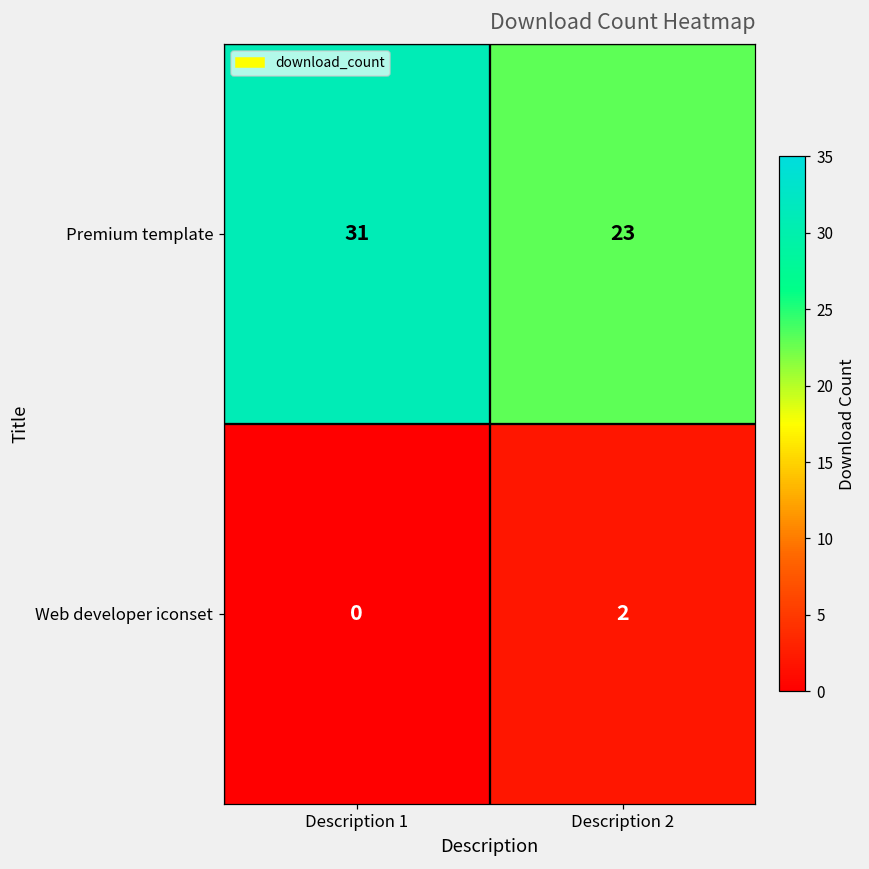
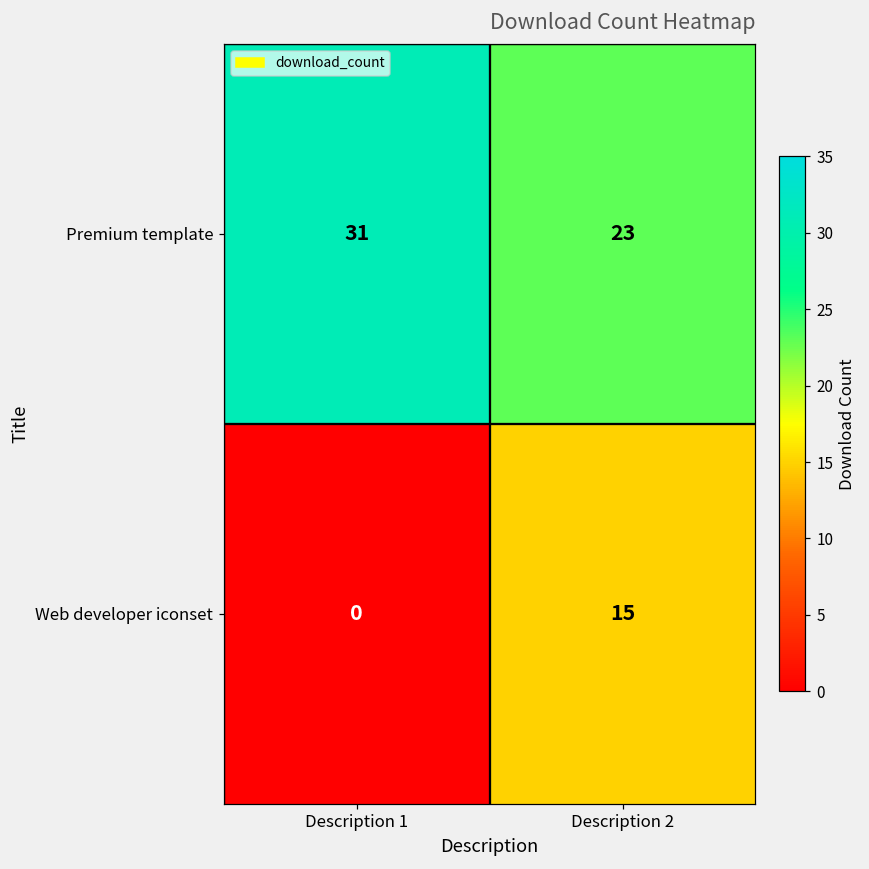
Web developer iconset, Description 2: 2 -> 15
